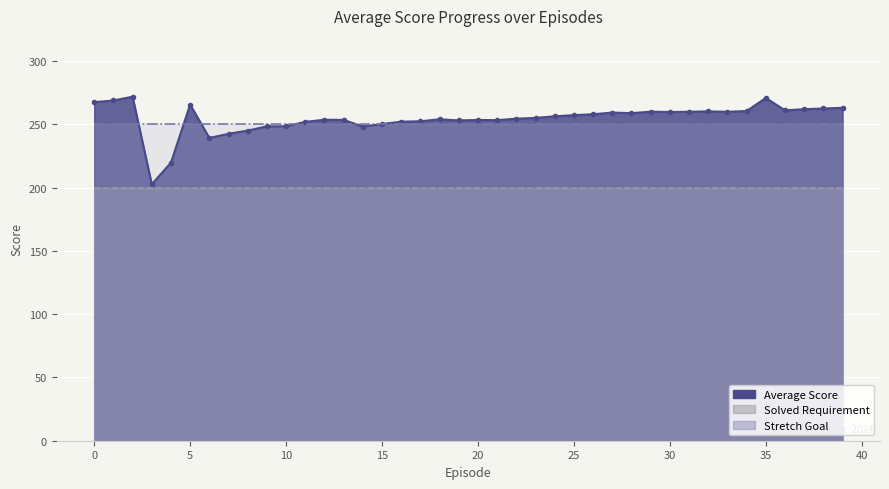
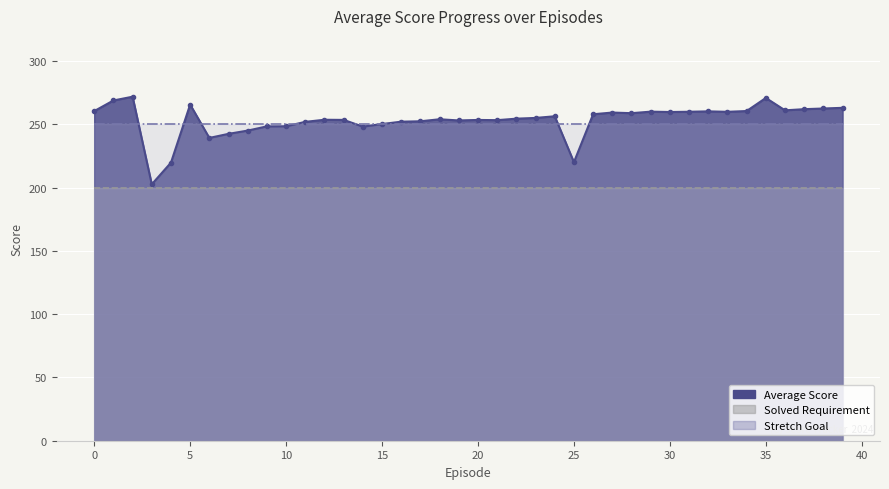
Average Score, 0: 268 -> 261
Average Score, 25: 257 -> 220
